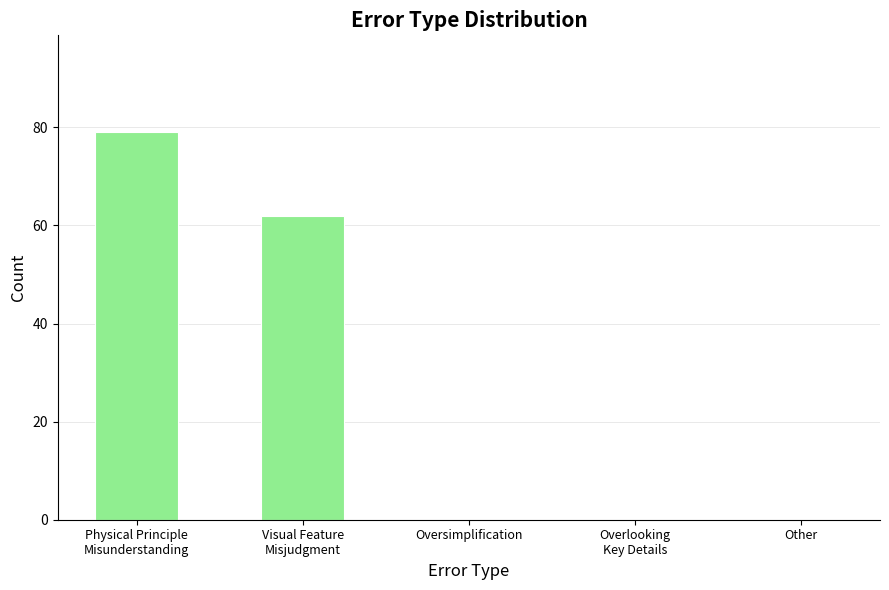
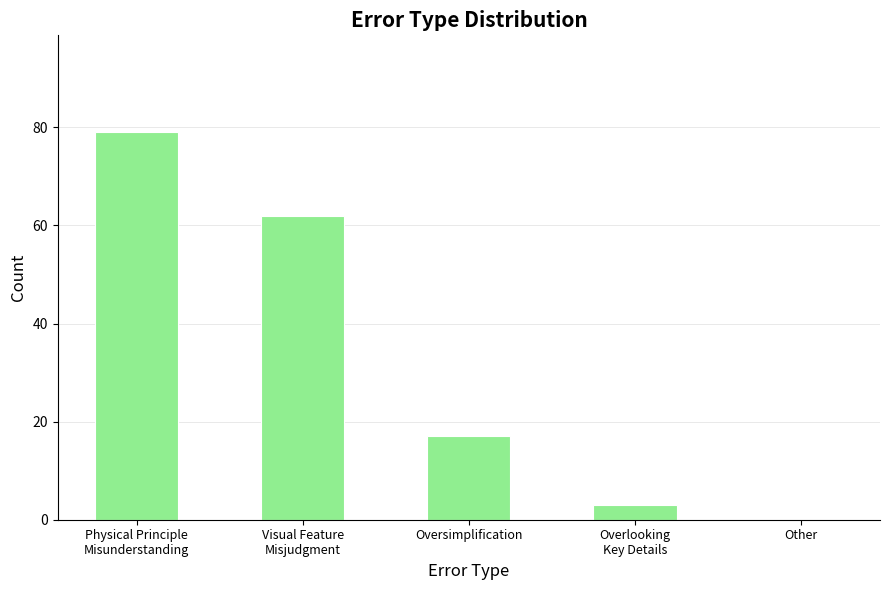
Oversimplification: 0 -> 17
Overlooking Key Details: 0 -> 3
